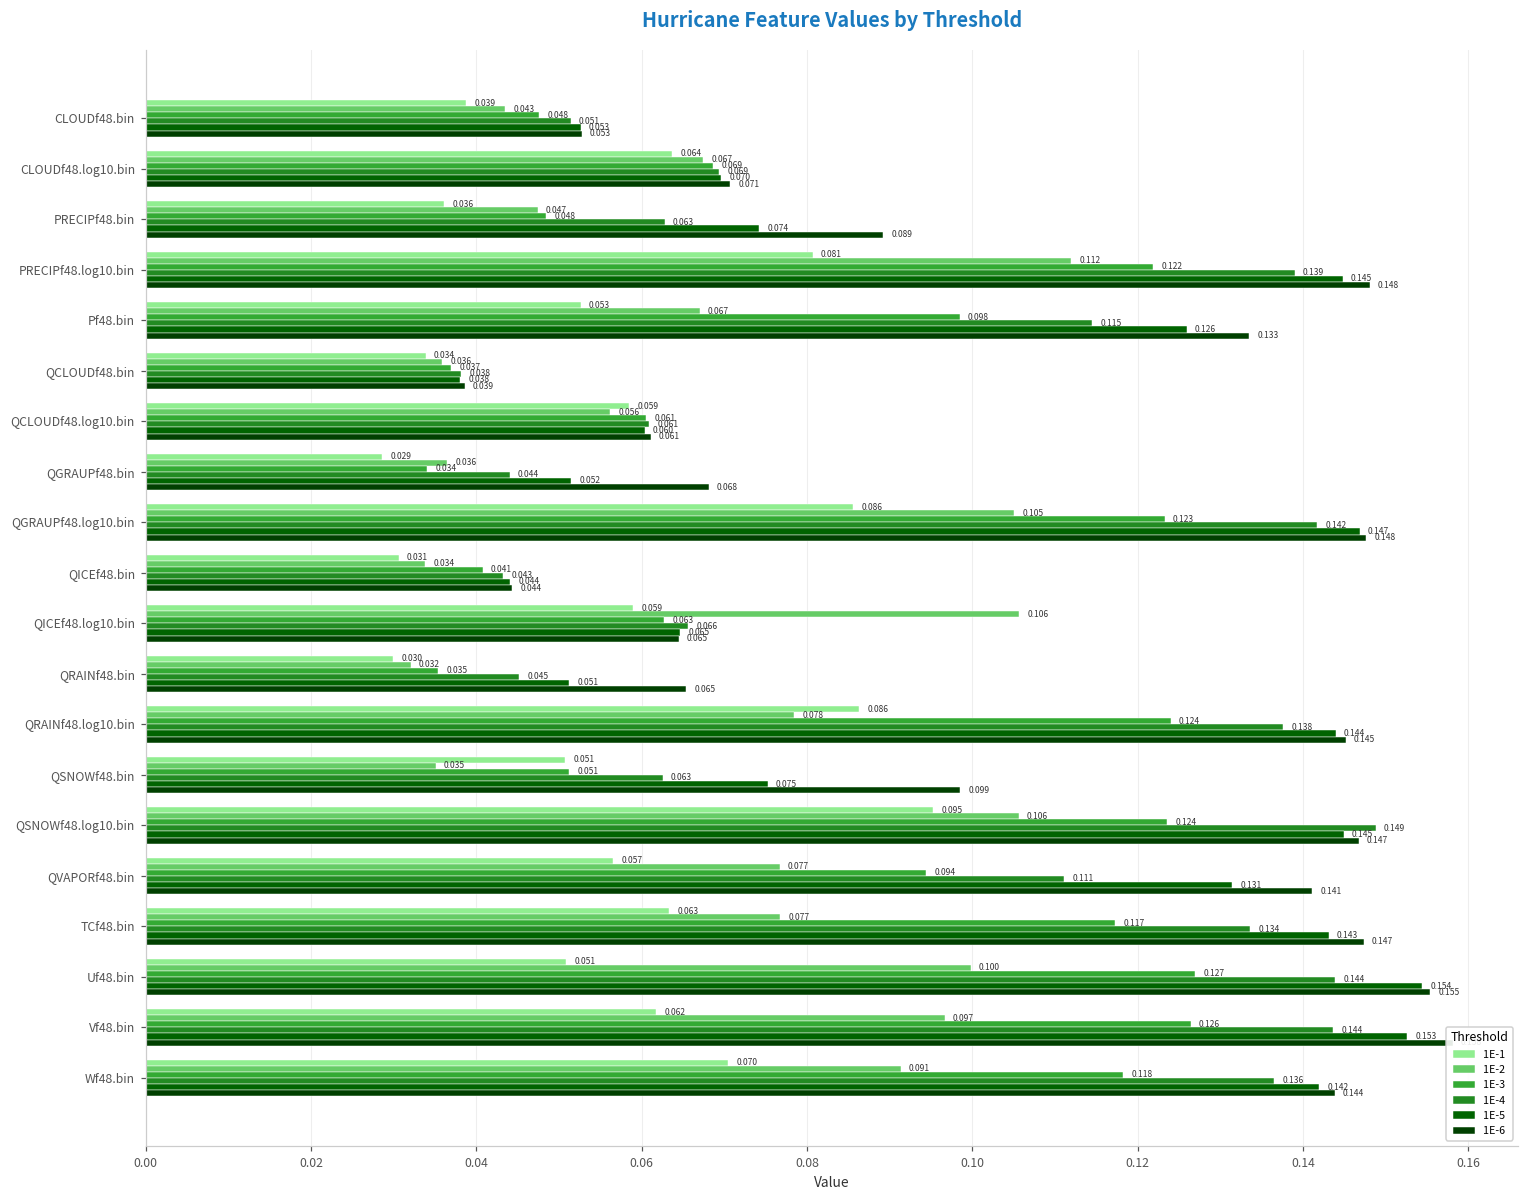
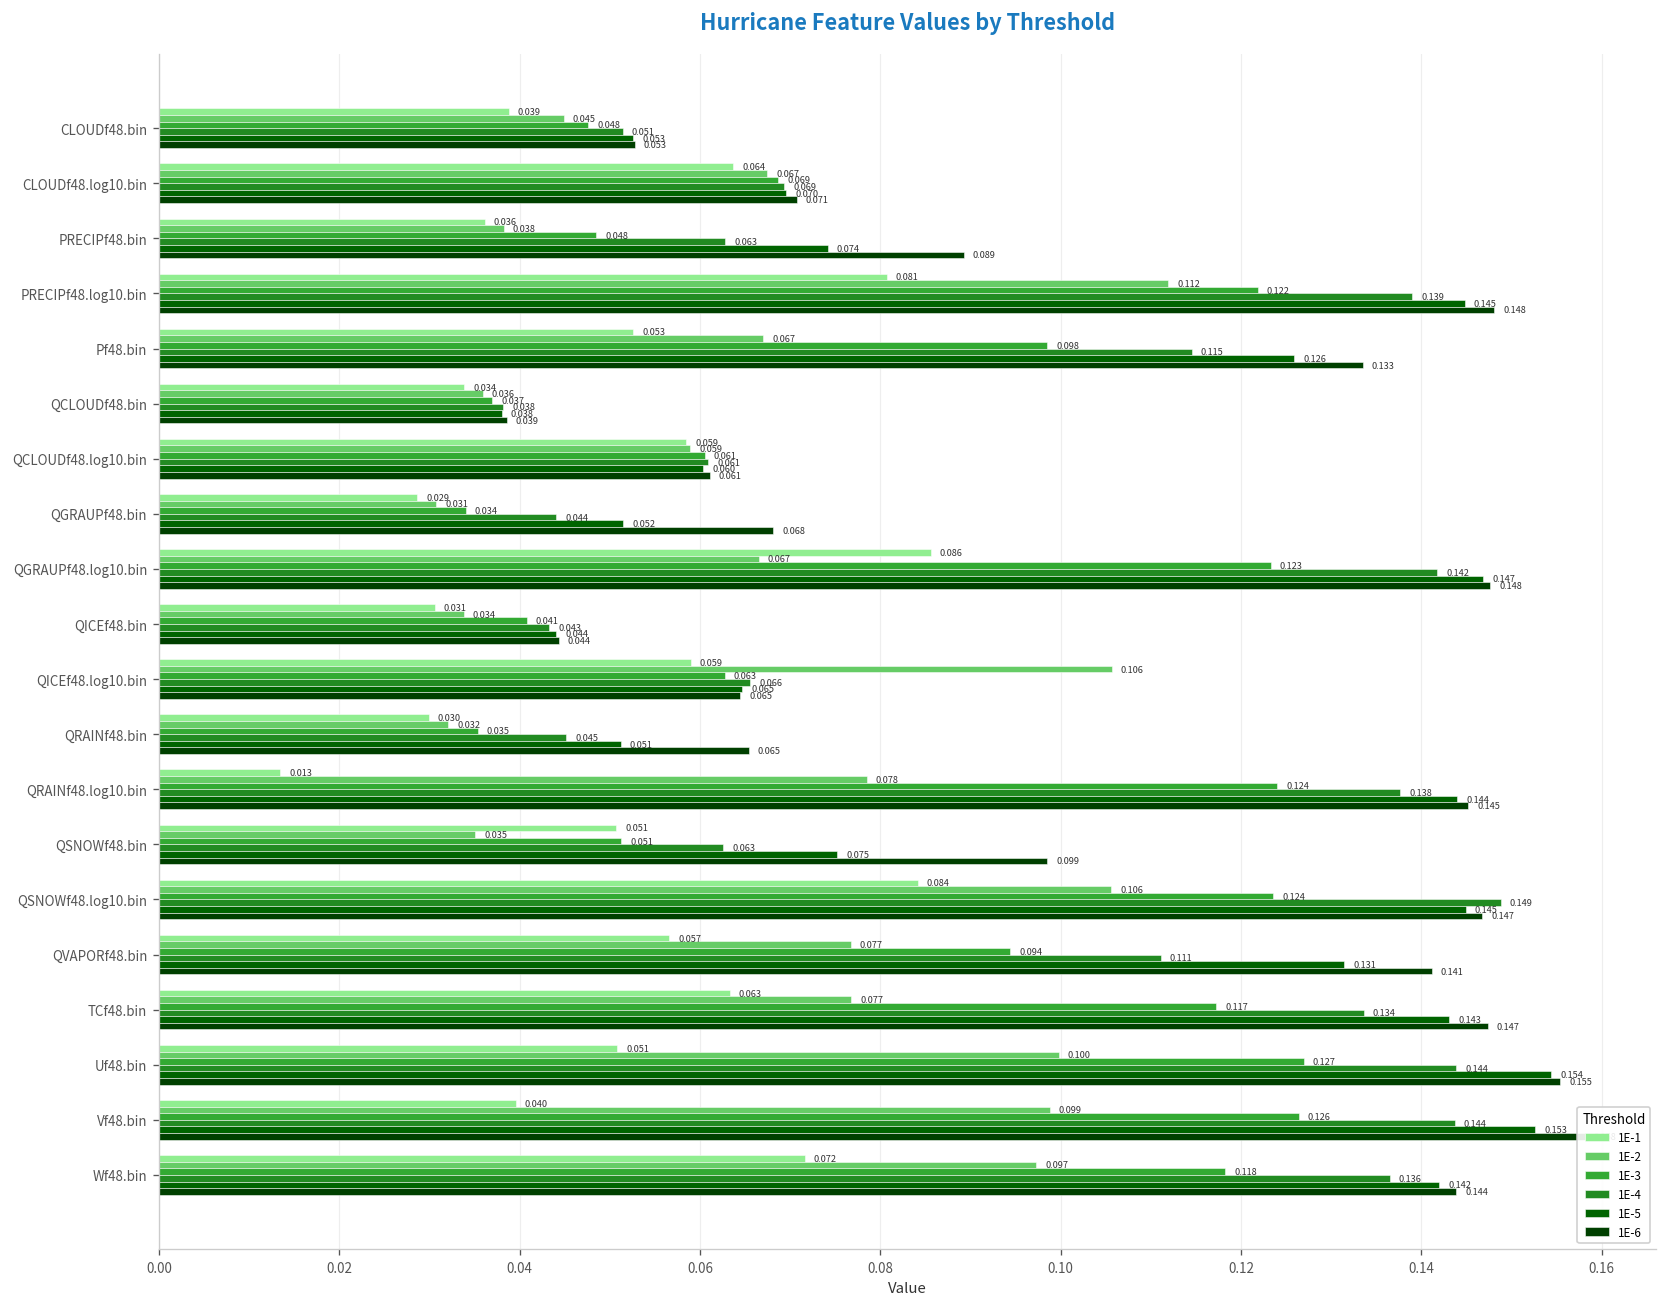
1E-2, CLOUDf48.bin: 0.043 -> 0.045
1E-2, PRECIPf48.bin: 0.047 -> 0.038
1E-2, QCLOUDf48.log10.bin: 0.056 -> 0.059
1E-2, QGRAUPf48.bin: 0.036 -> 0.031
1E-2, QGRAUPf48.log10.bin: 0.105 -> 0.067
1E-1, QRAINf48.log10.bin: 0.086 -> 0.013
1E-1, QSNOWf48.log10.bin: 0.095 -> 0.084
1E-1, Vf48.bin: 0.062 -> 0.040
1E-2, Vf48.bin: 0.097 -> 0.099
1E-1, Wf48.bin: 0.070 -> 0.072
1E-2, Wf48.bin: 0.091 -> 0.097
